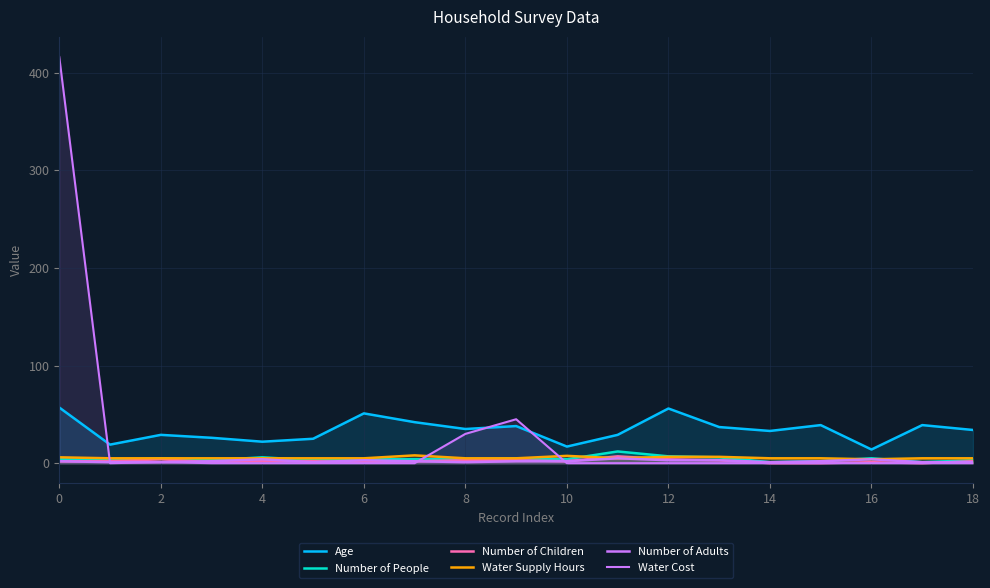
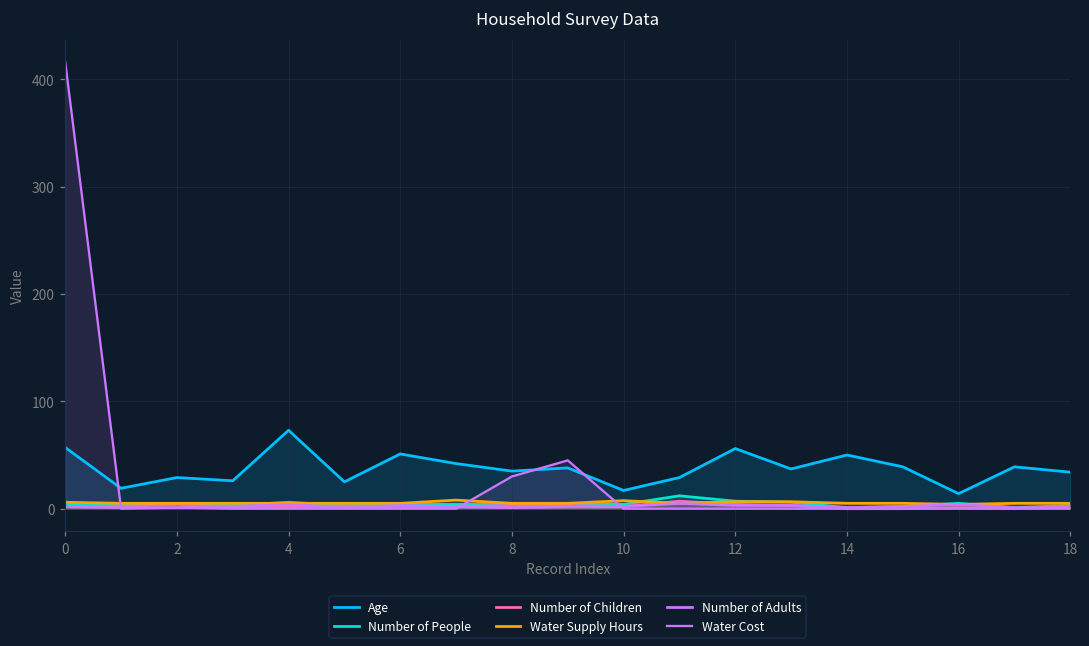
Age, 4: 20 -> 70
Age, 14: 30 -> 50
